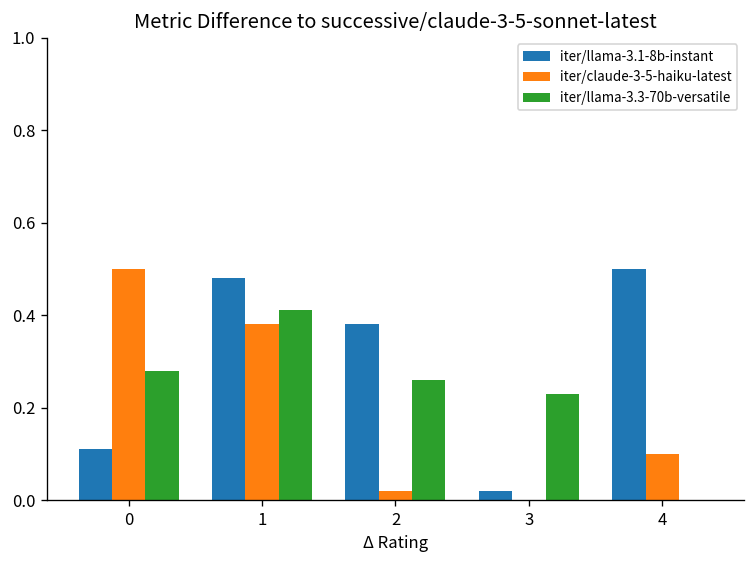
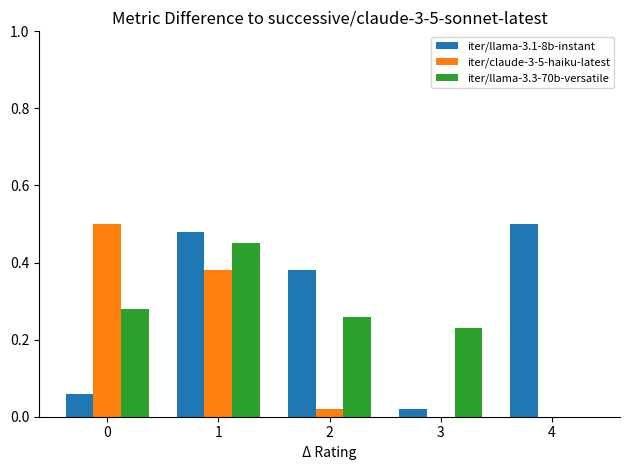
iter/llama-3.1-8b-instant, 0: 0.11 -> 0.06
iter/llama-3.3-70b-versatile, 1: 0.41 -> 0.45
iter/claude-3-5-haiku-latest, 4: 0.1 -> 0.0
